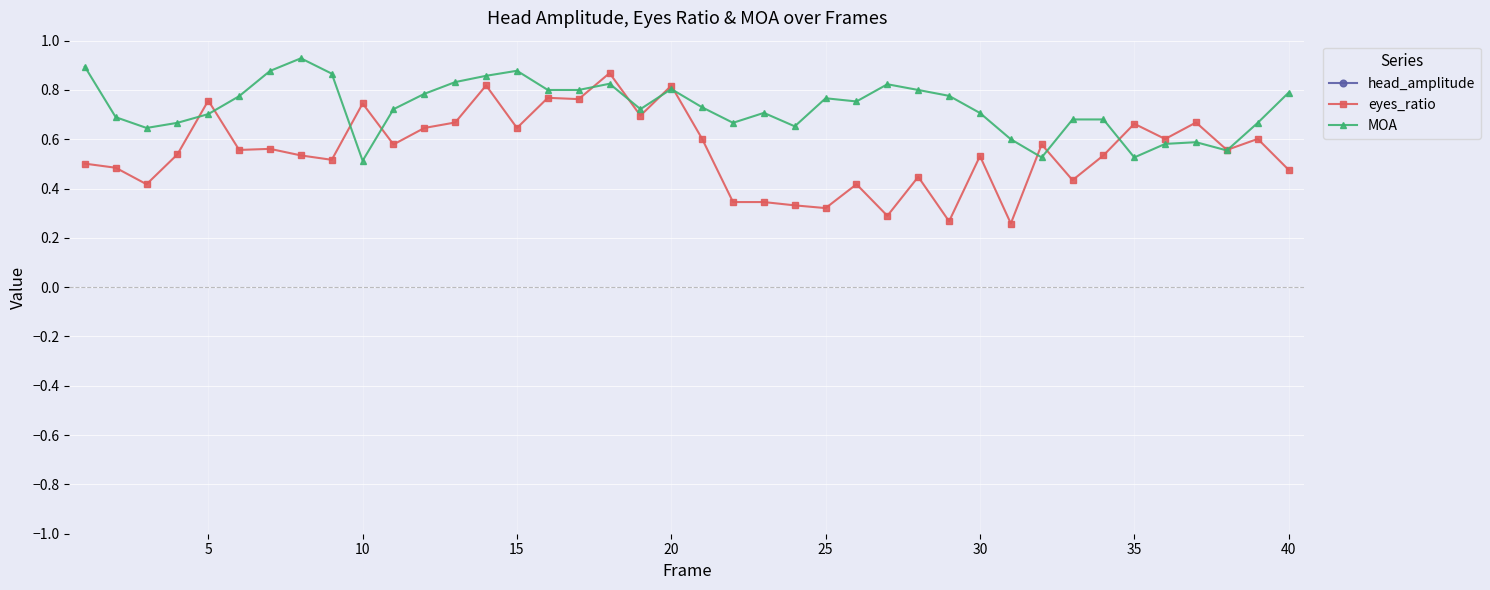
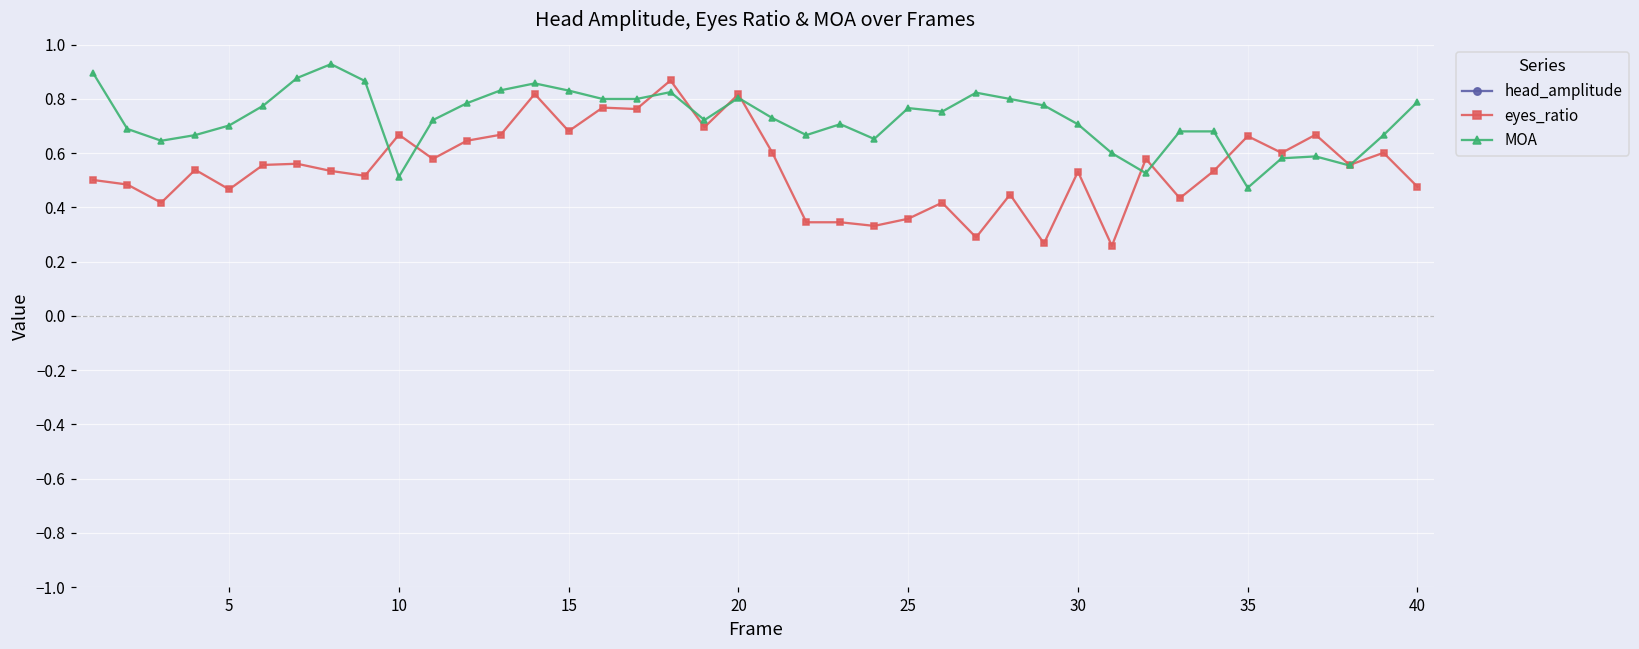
eyes_ratio, 5: 0.76 -> 0.47
eyes_ratio, 10: 0.75 -> 0.67
eyes_ratio, 15: 0.65 -> 0.68
MOA, 15: 0.88 -> 0.83
eyes_ratio, 25: 0.32 -> 0.36
MOA, 35: 0.53 -> 0.47
